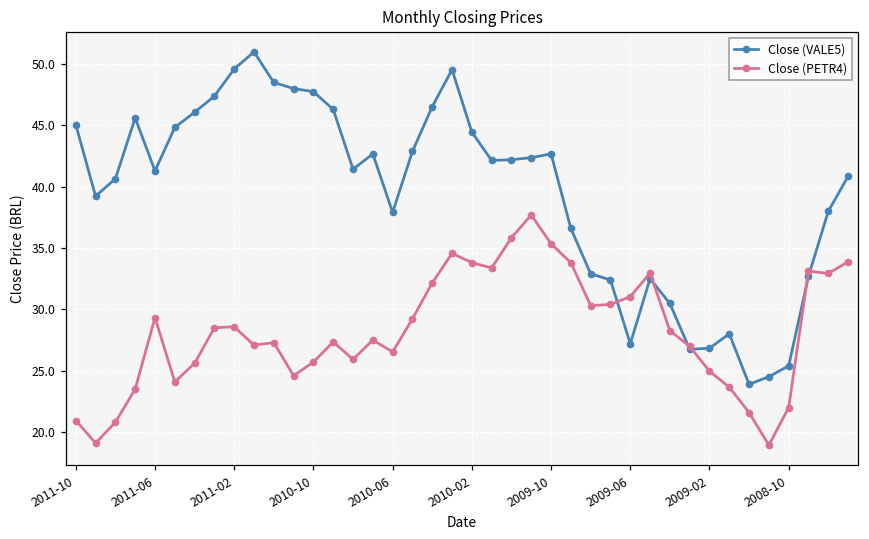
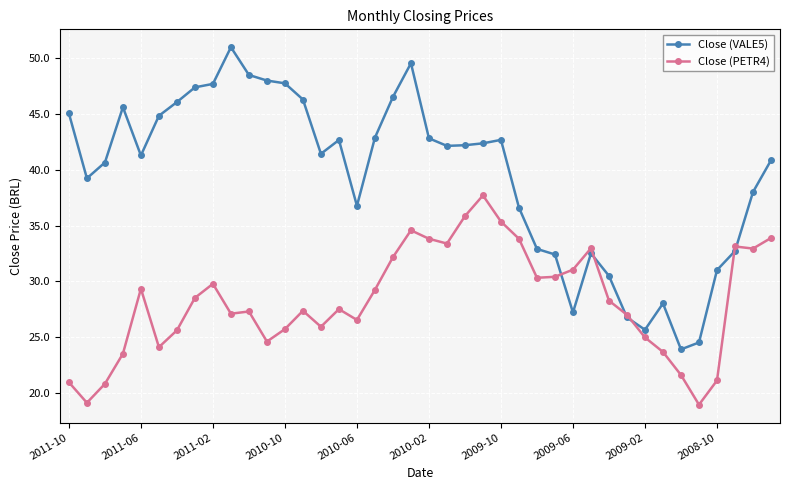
Close (VALE5), 2011-02: 49.6 -> 47.7
Close (PETR4), 2011-02: 28.6 -> 29.8
Close (VALE5), 2010-06: 37.9 -> 36.8
Close (VALE5), 2010-02: 44.5 -> 42.8
Close (VALE5), 2009-02: 26.8 -> 25.7
Close (VALE5), 2008-10: 25.4 -> 31.0
Close (PETR4), 2008-10: 22.0 -> 21.1
